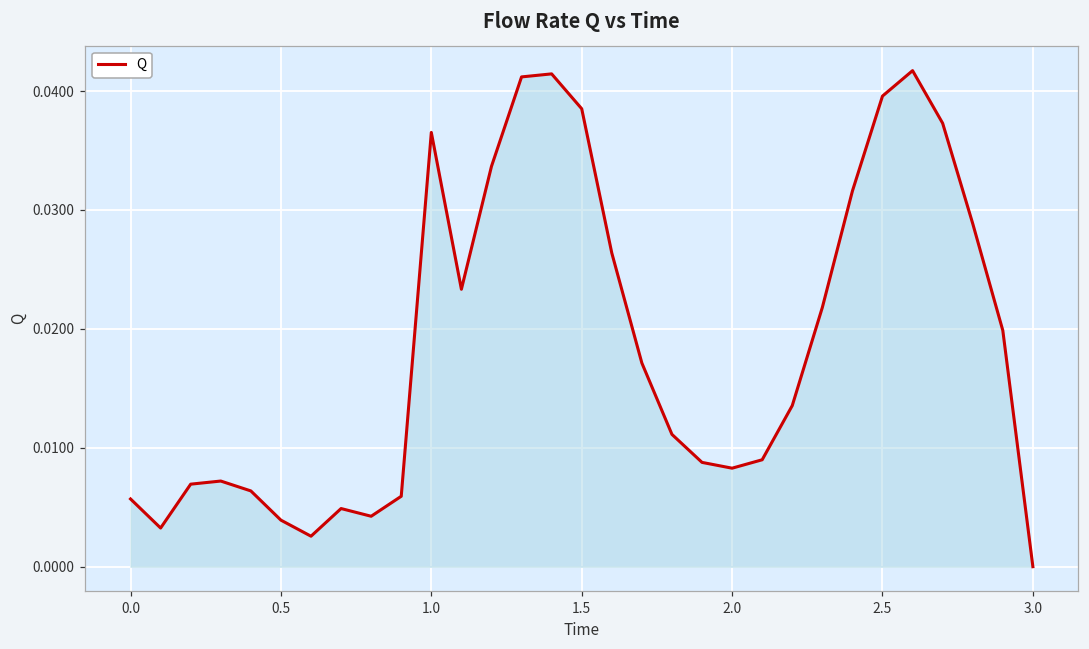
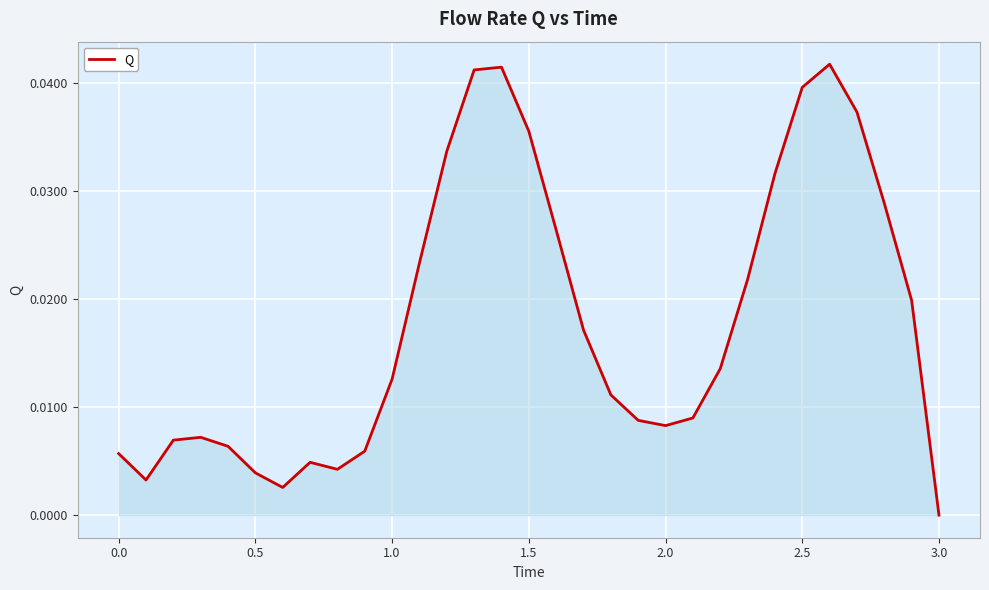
1.0: 0.0365 -> 0.0126
1.5: 0.0385 -> 0.0355
